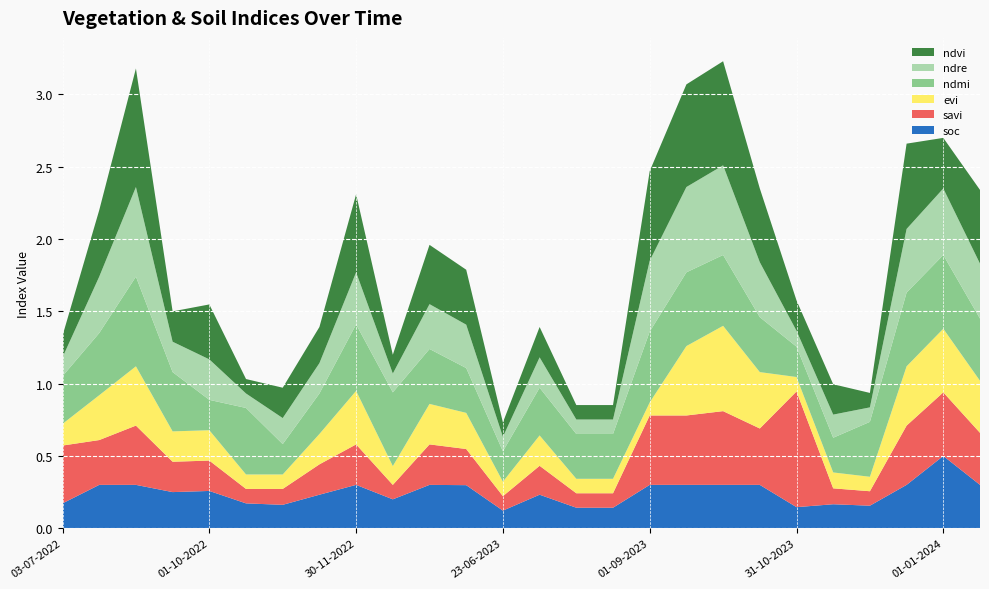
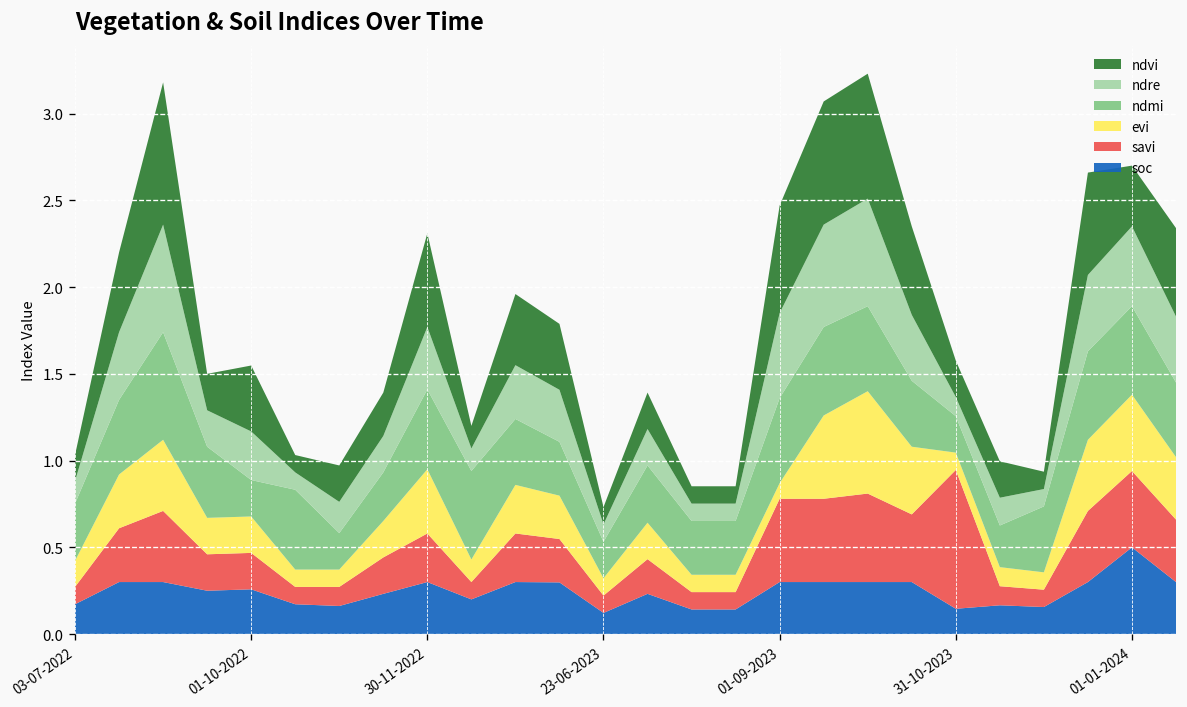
savi, 03-07-2022: 0.4 -> 0.1
